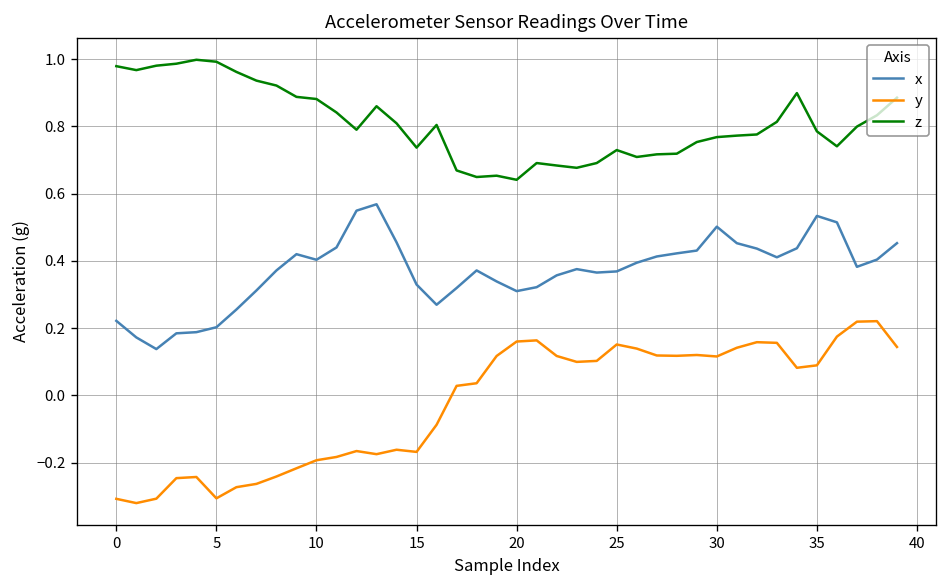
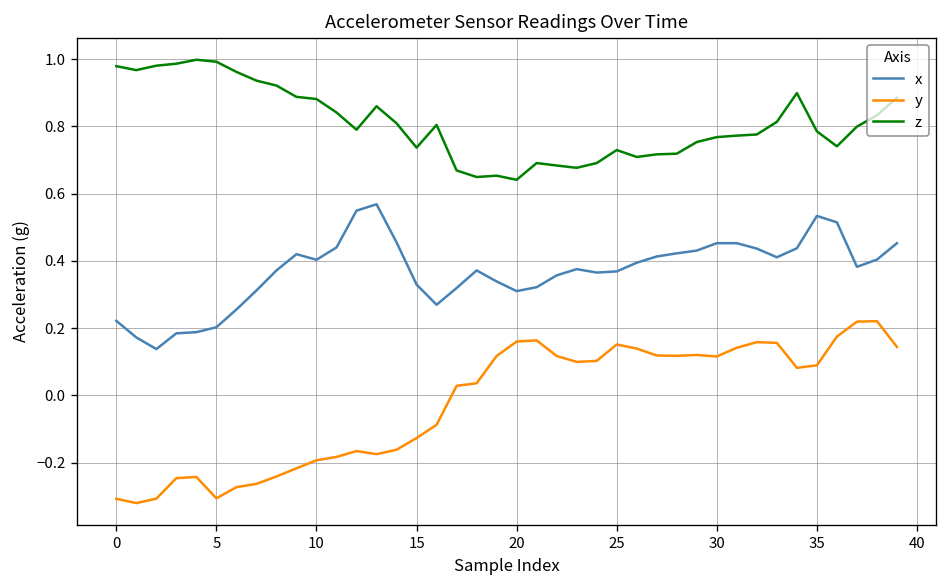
y, 15: -0.17 -> -0.13
x, 30: 0.50 -> 0.45
